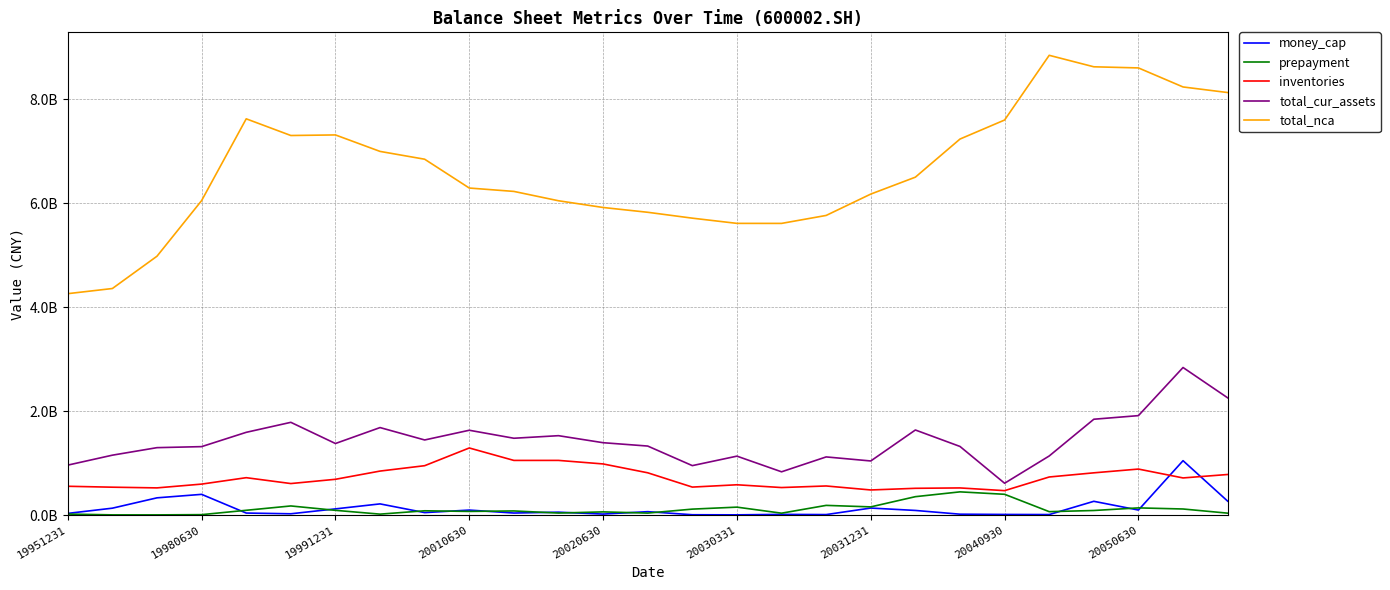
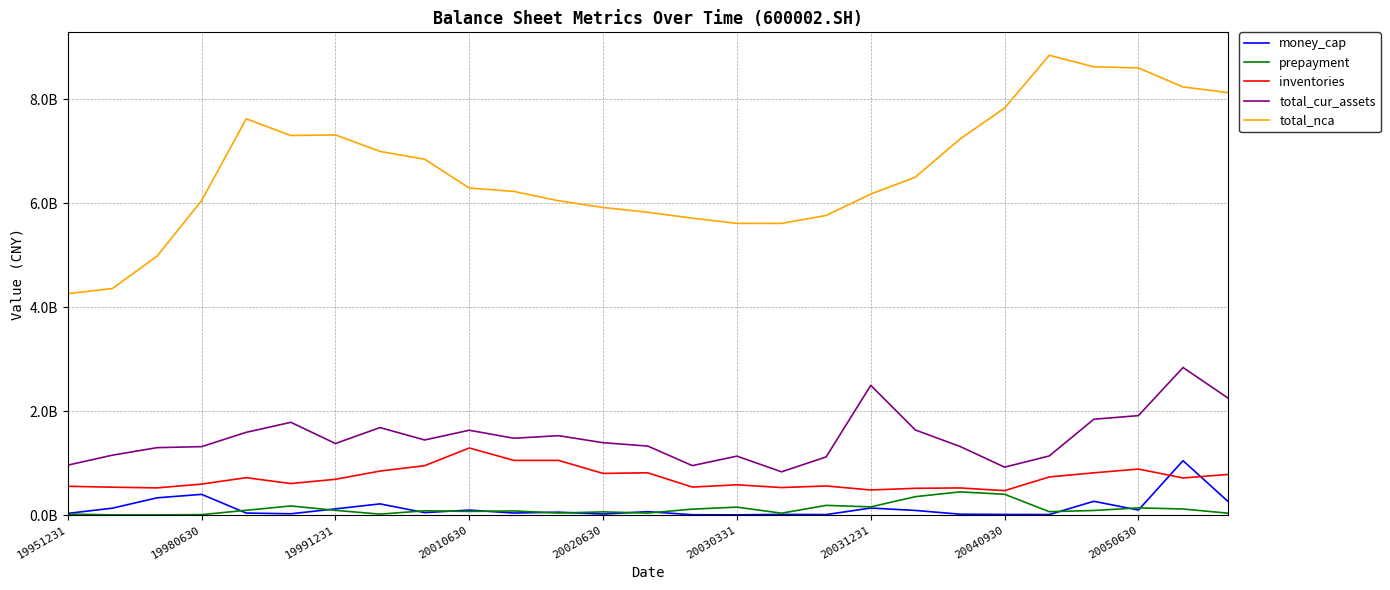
inventories, 20020630: 1000000000 -> 800000000
total_cur_assets, 20031231: 1000000000 -> 2500000000
total_cur_assets, 20040930: 600000000 -> 900000000
total_nca, 20040930: 7600000000 -> 7800000000
